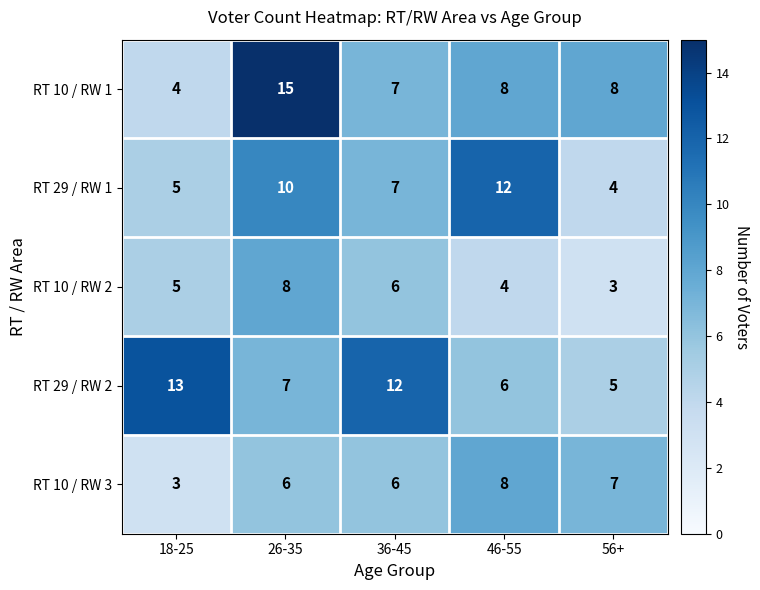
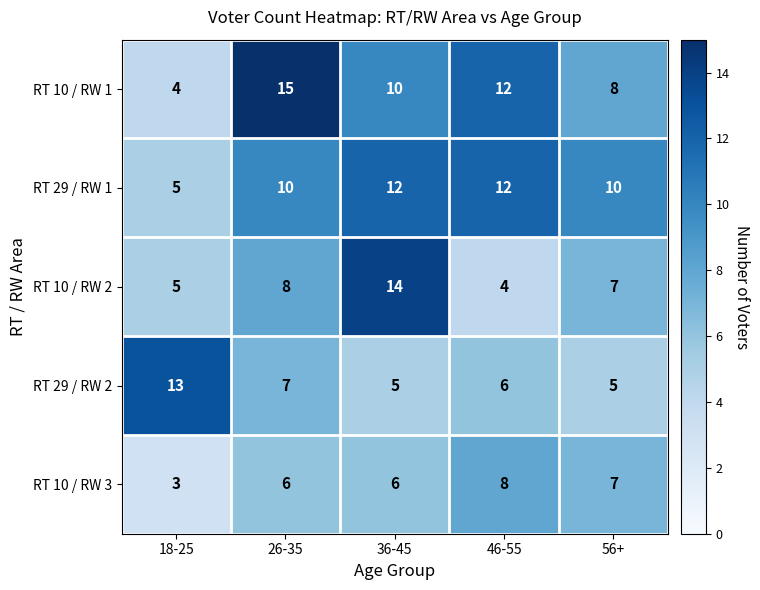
RT 10 / RW 1, 36-45: 7 -> 10
RT 10 / RW 1, 46-55: 8 -> 12
RT 29 / RW 1, 36-45: 7 -> 12
RT 29 / RW 1, 56+: 4 -> 10
RT 10 / RW 2, 36-45: 6 -> 14
RT 10 / RW 2, 56+: 3 -> 7
RT 29 / RW 2, 36-45: 12 -> 5
